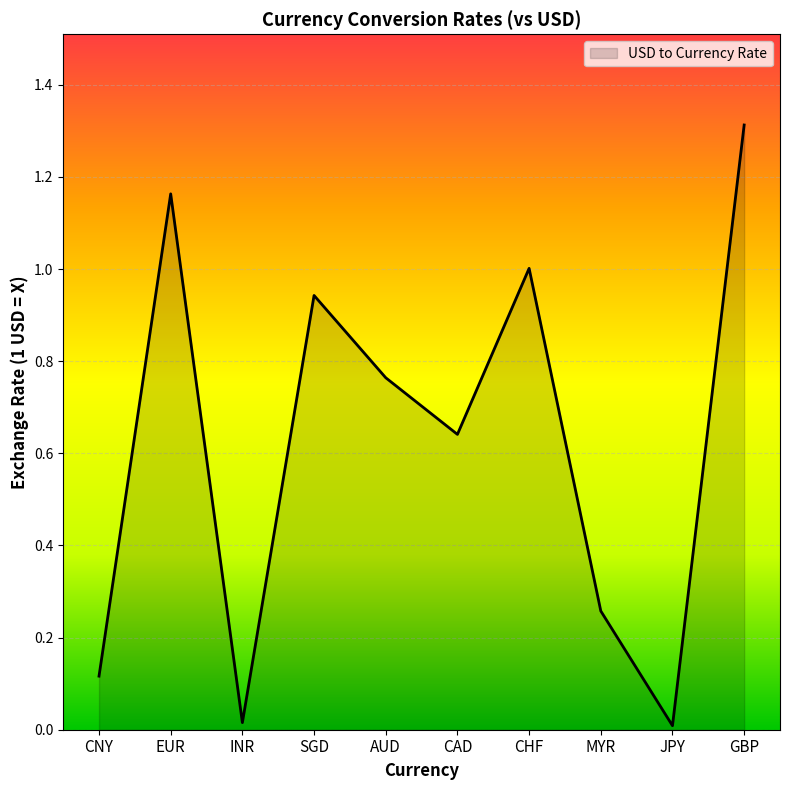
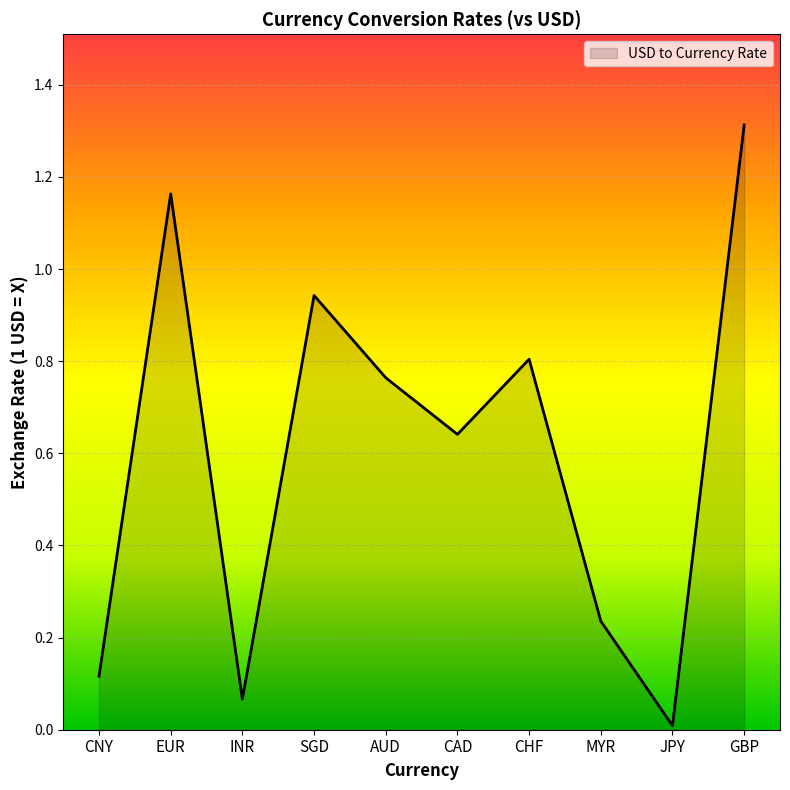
INR: 0.02 -> 0.07
CHF: 1.00 -> 0.80
MYR: 0.26 -> 0.24
